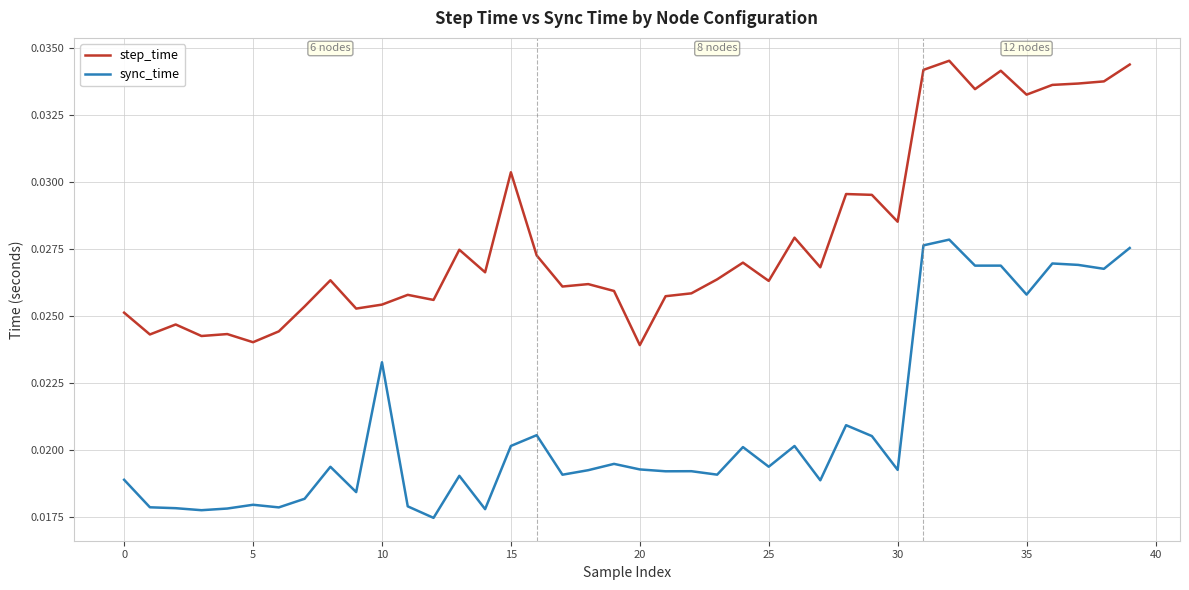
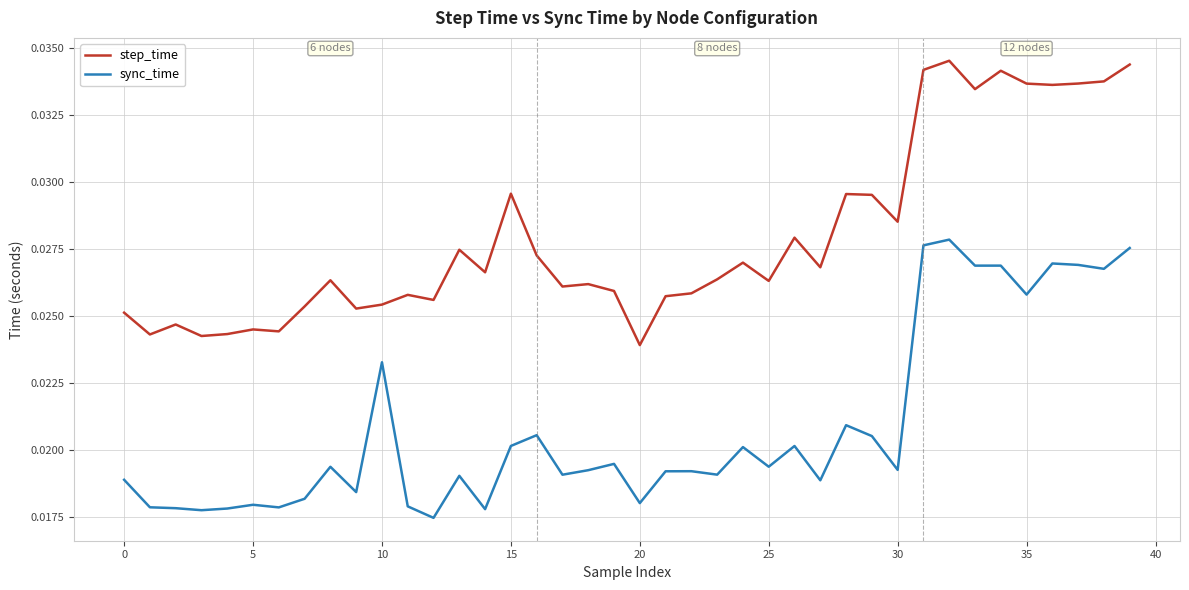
step_time, 5: 0.0240 -> 0.0245
step_time, 15: 0.0304 -> 0.0296
sync_time, 20: 0.0193 -> 0.0180
step_time, 35: 0.0333 -> 0.0337
